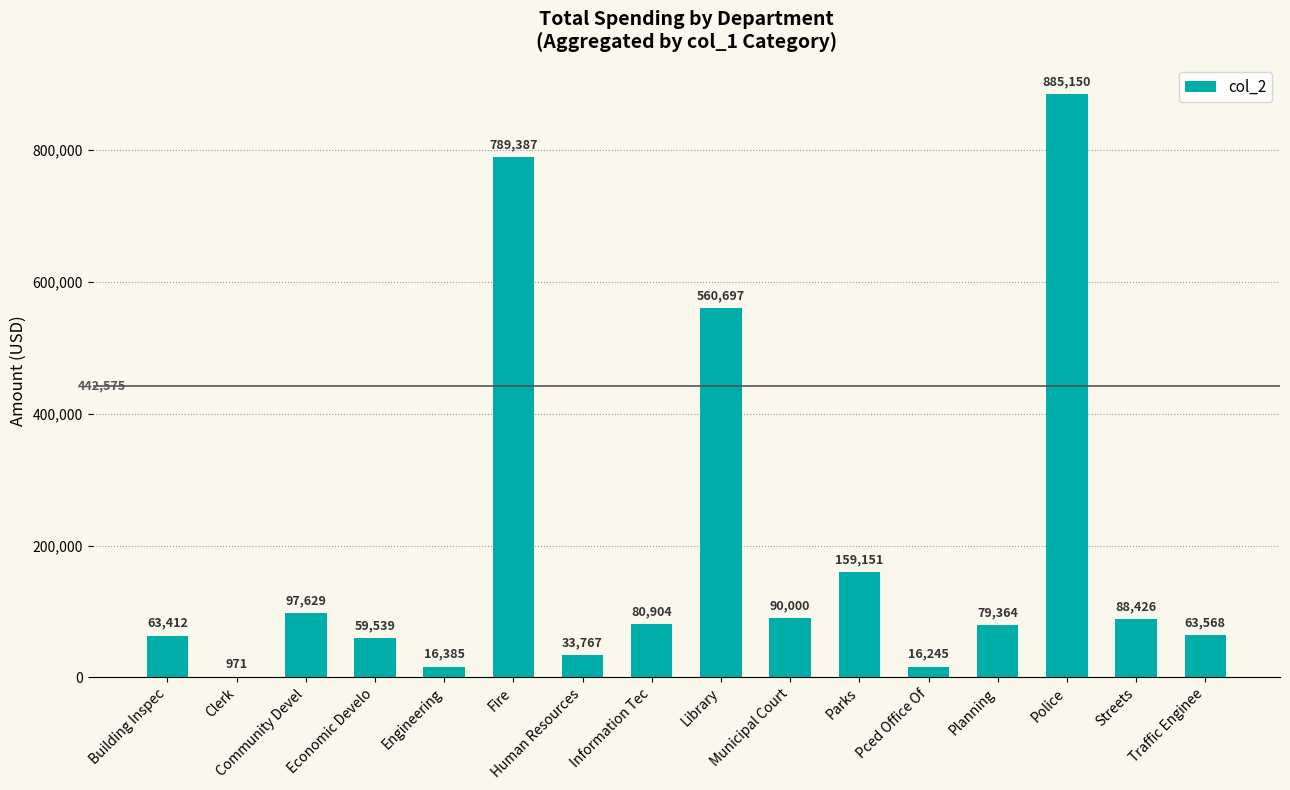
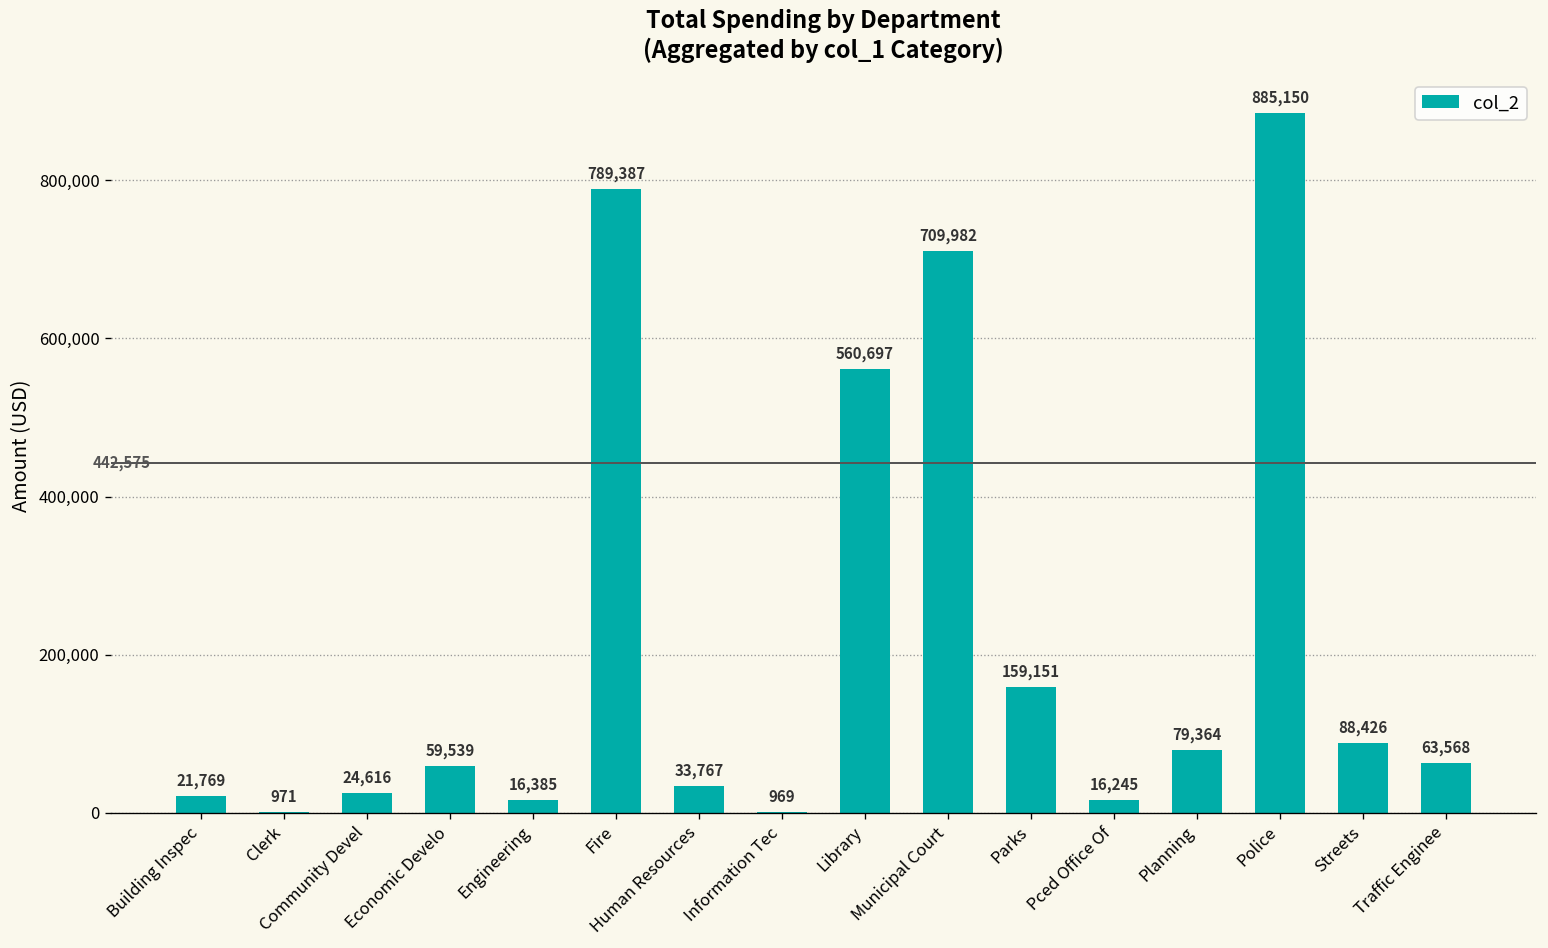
Building Inspec: 63,412 -> 21,769
Community Devel: 97,629 -> 24,616
Information Tec: 80,904 -> 969
Municipal Court: 90,000 -> 709,982
